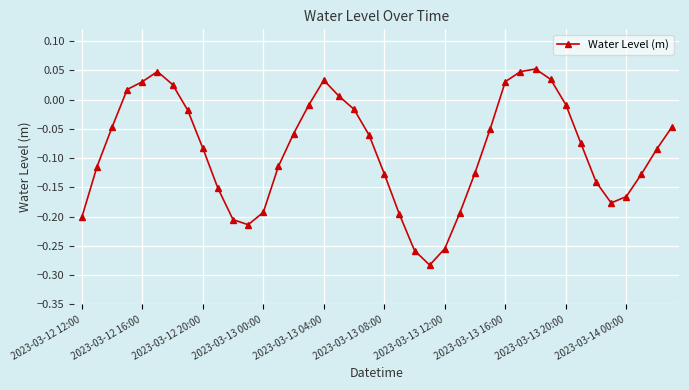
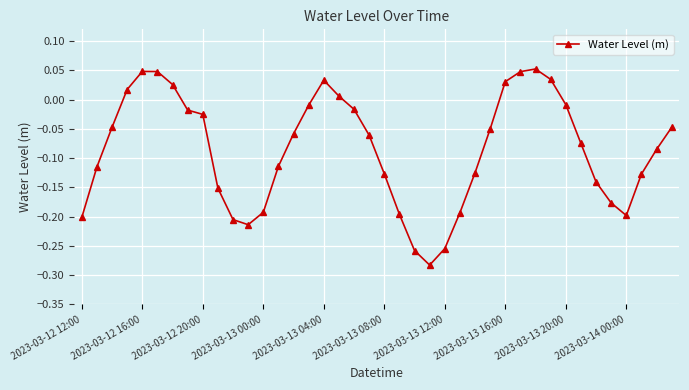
2023-03-12 16:00: 0.03 -> 0.05
2023-03-12 20:00: -0.08 -> -0.03
2023-03-14 00:00: -0.17 -> -0.20
